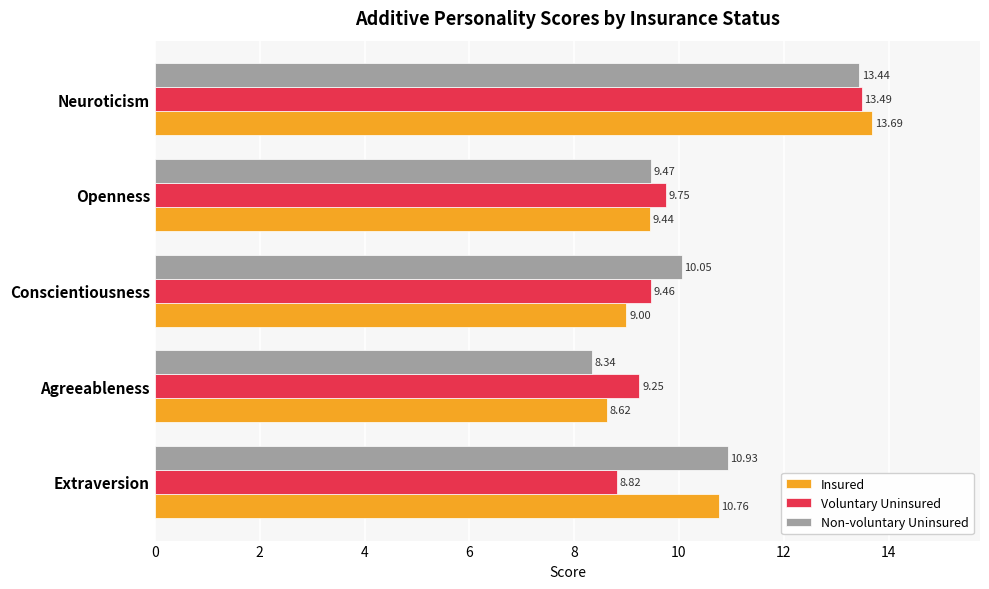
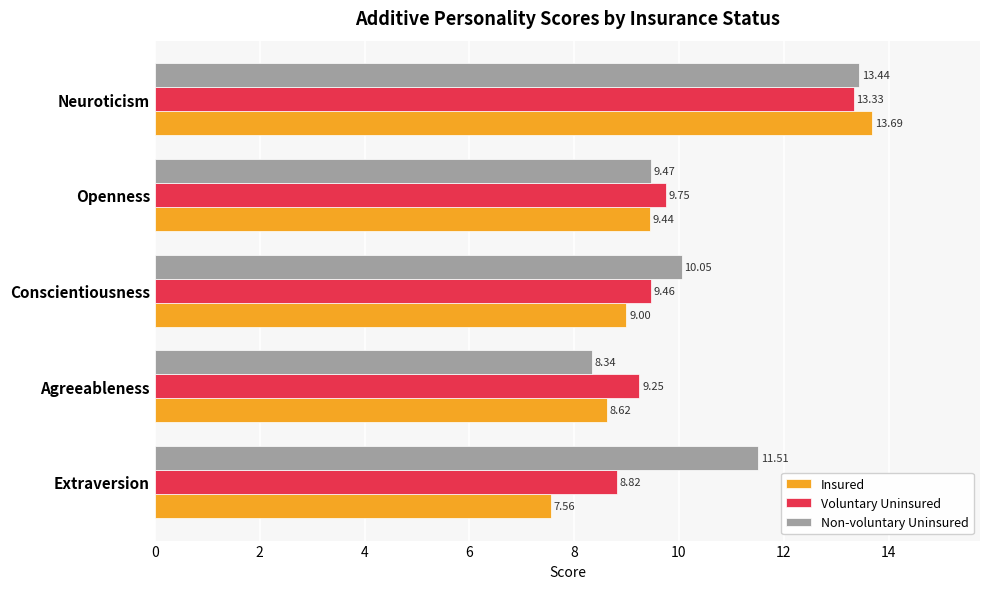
Voluntary Uninsured, Neuroticism: 13.49 -> 13.33
Non-voluntary Uninsured, Extraversion: 10.93 -> 11.51
Insured, Extraversion: 10.76 -> 7.56
